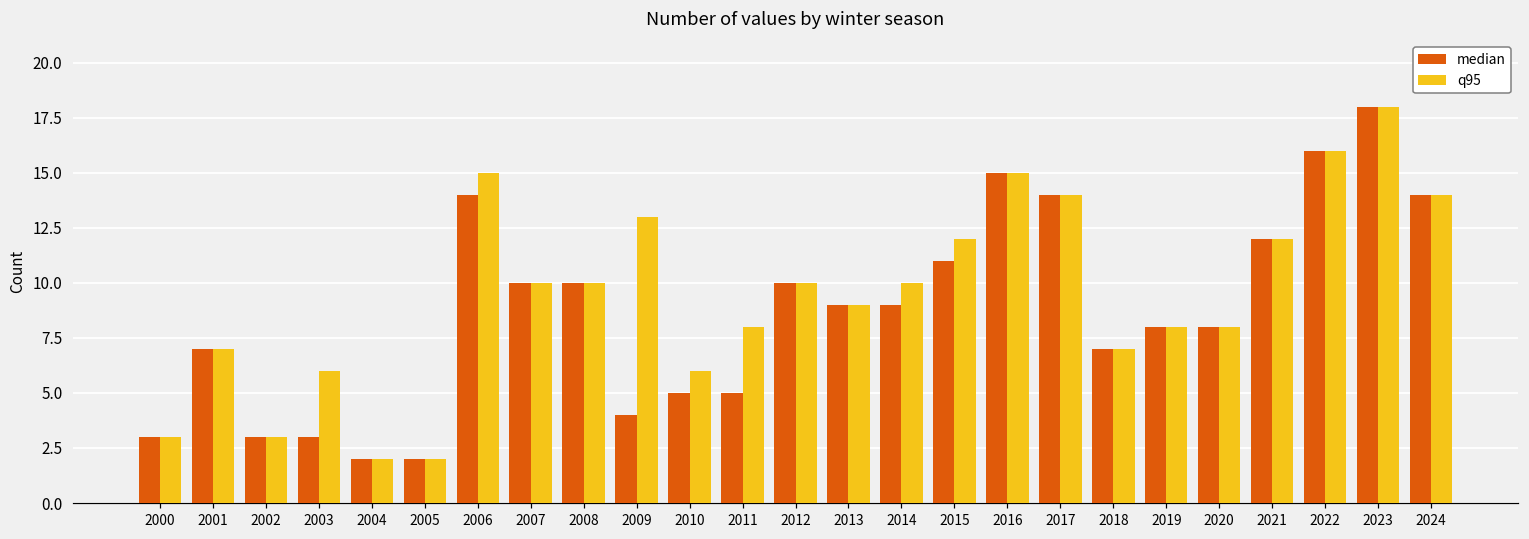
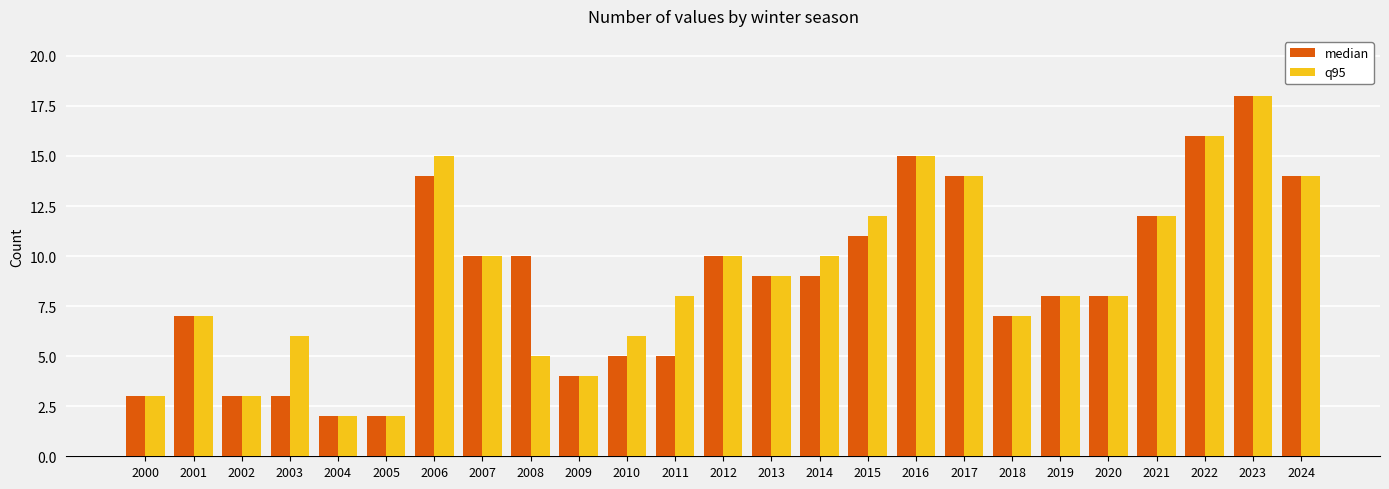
q95, 2008: 10 -> 5
q95, 2009: 13 -> 4
